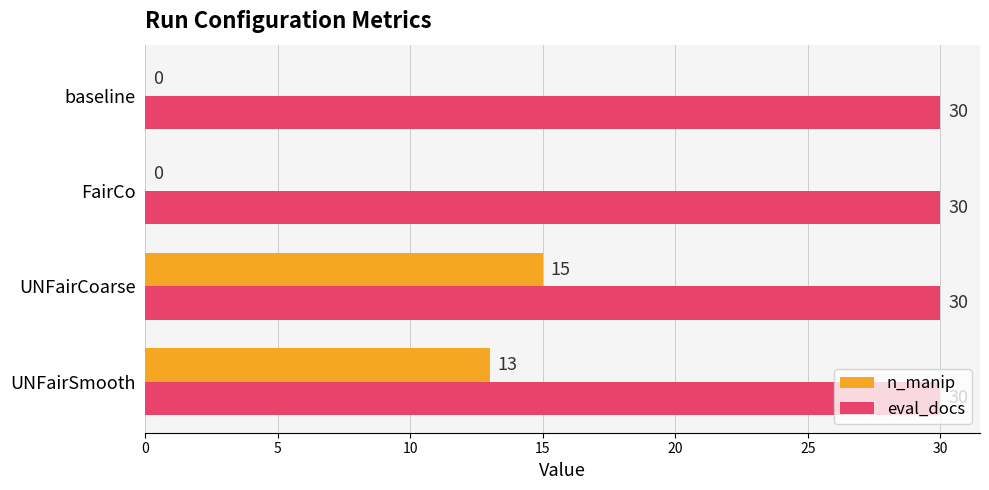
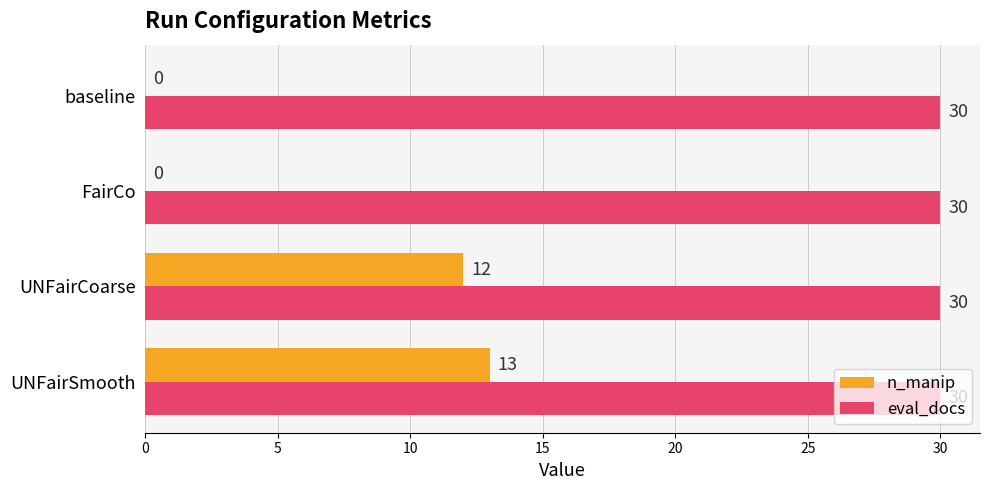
n_manip, UNFairCoarse: 15 -> 12
